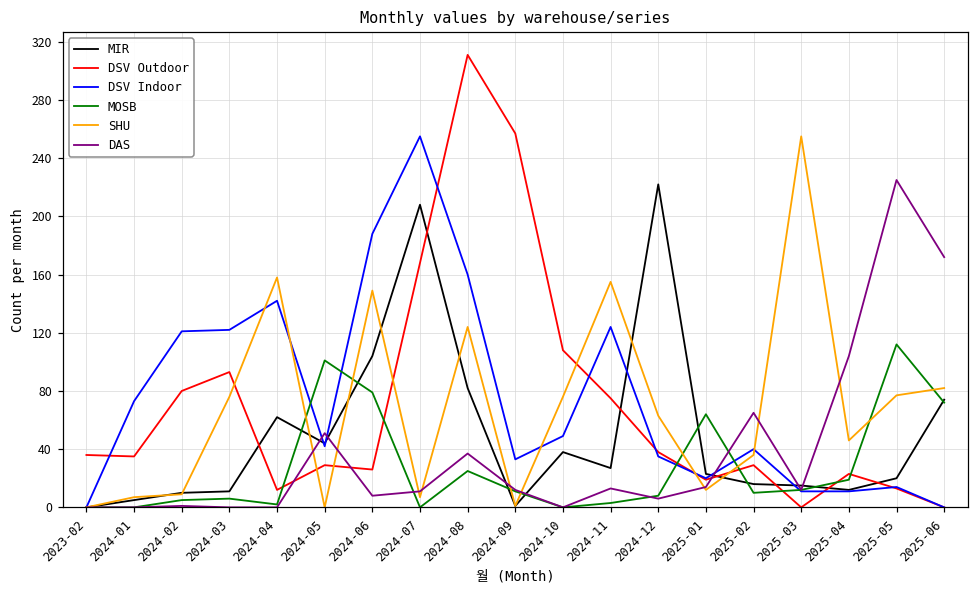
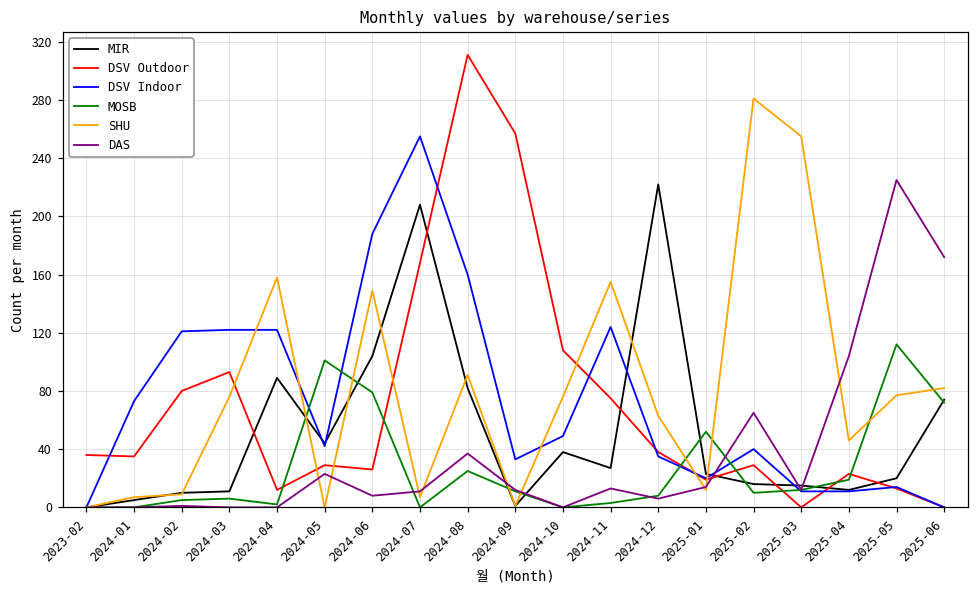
MIR, 2024-04: 62 -> 89
DSV Indoor, 2024-04: 142 -> 122
DAS, 2024-05: 51 -> 23
SHU, 2024-08: 124 -> 91
MOSB, 2025-01: 64 -> 52
SHU, 2025-02: 36 -> 281
